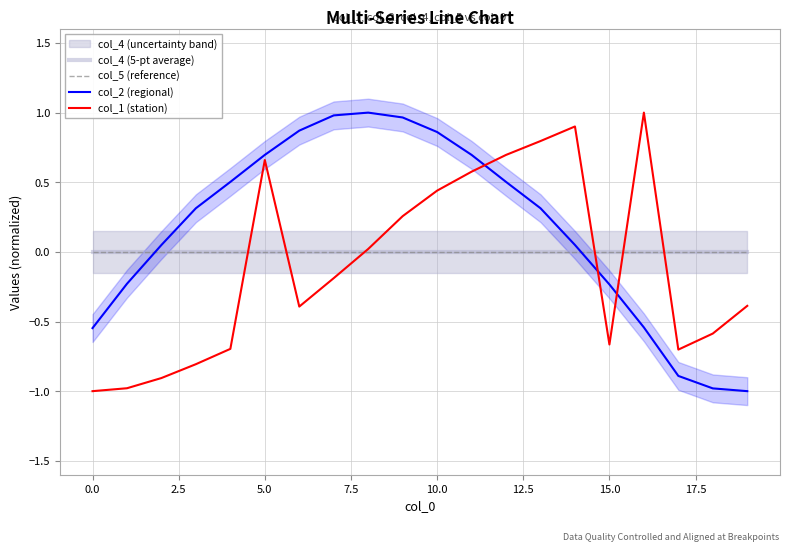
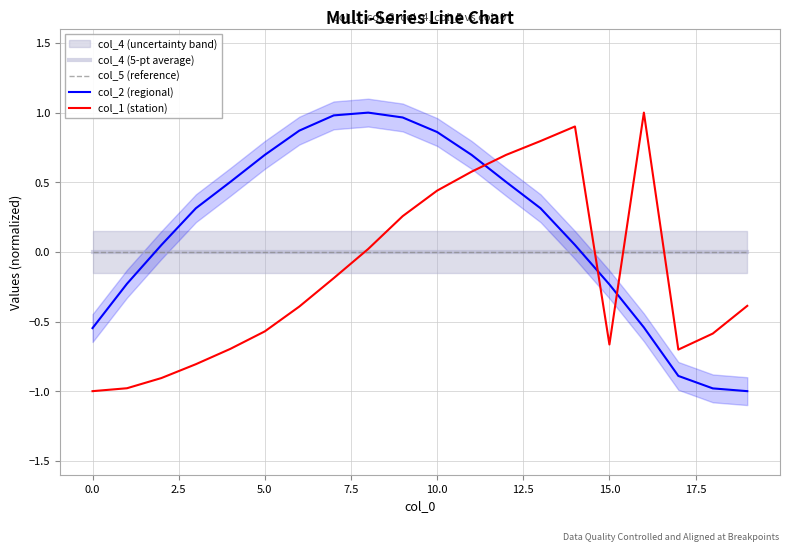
col_1 (station), 5.0: 0.66 -> -0.57
